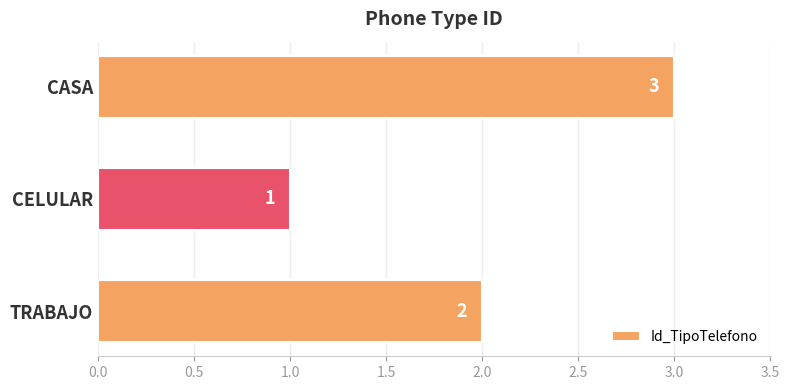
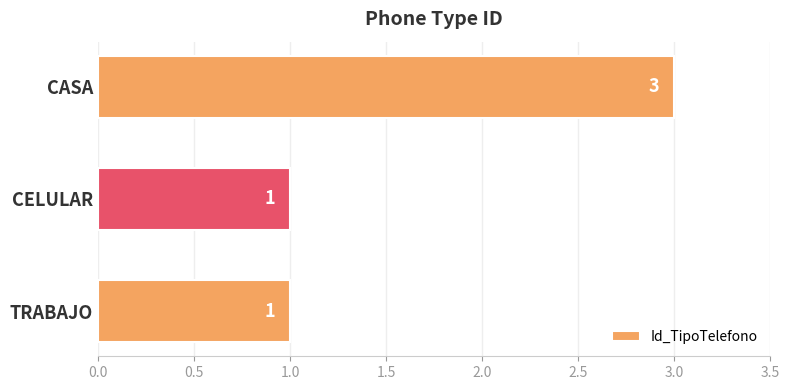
TRABAJO: 2 -> 1
